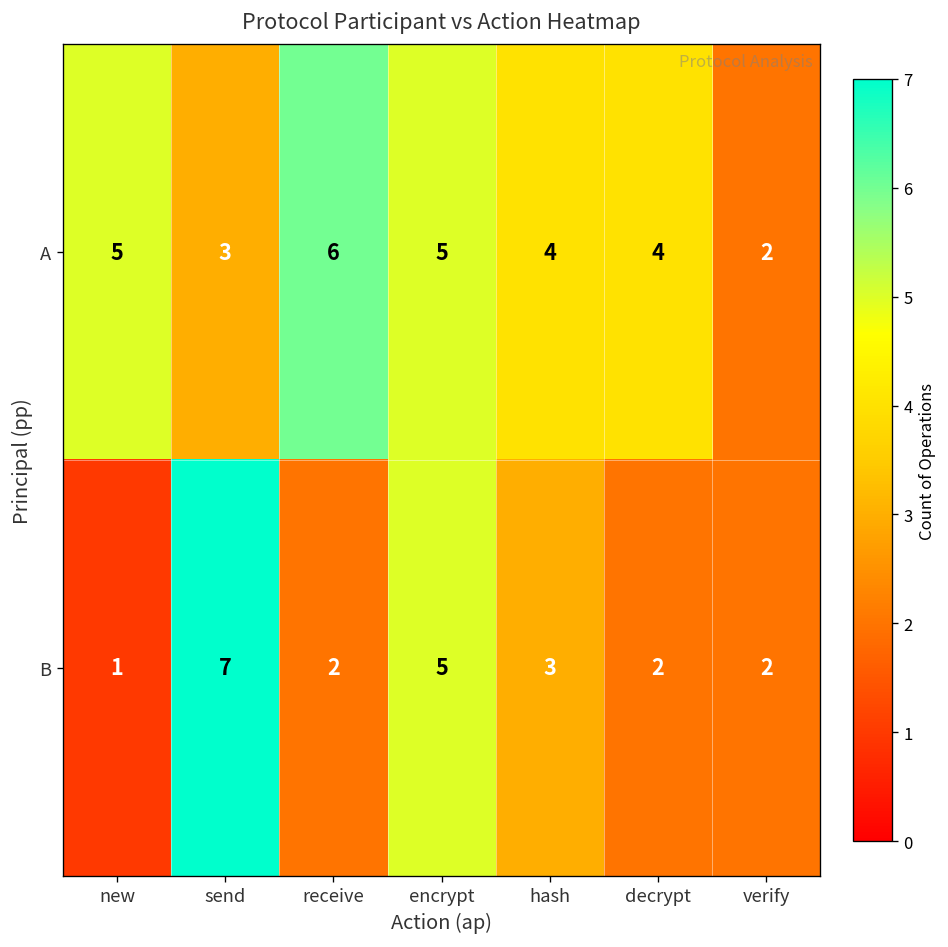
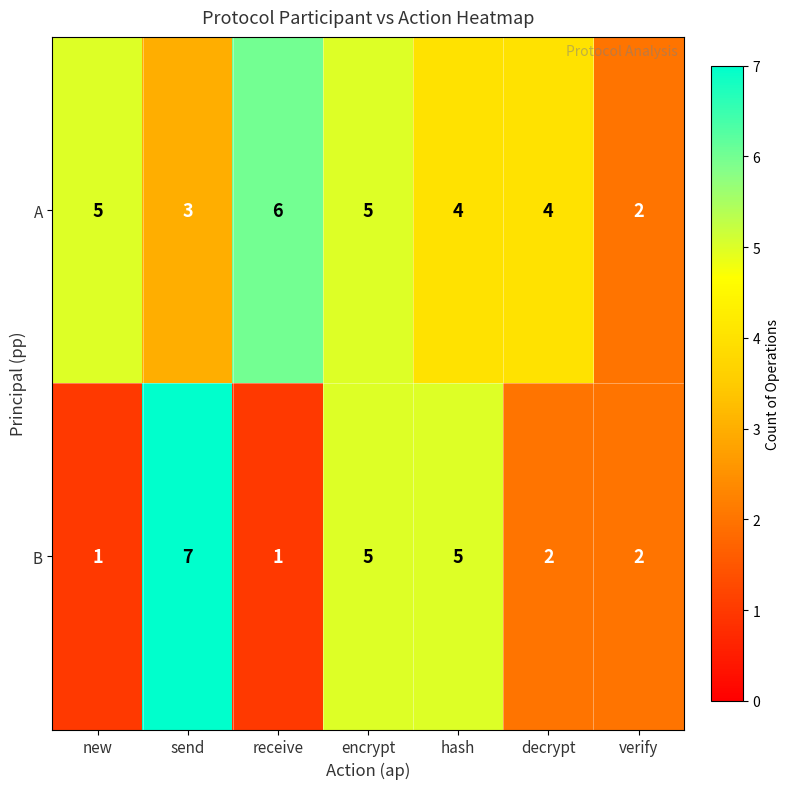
B, receive: 2 -> 1
B, hash: 3 -> 5
